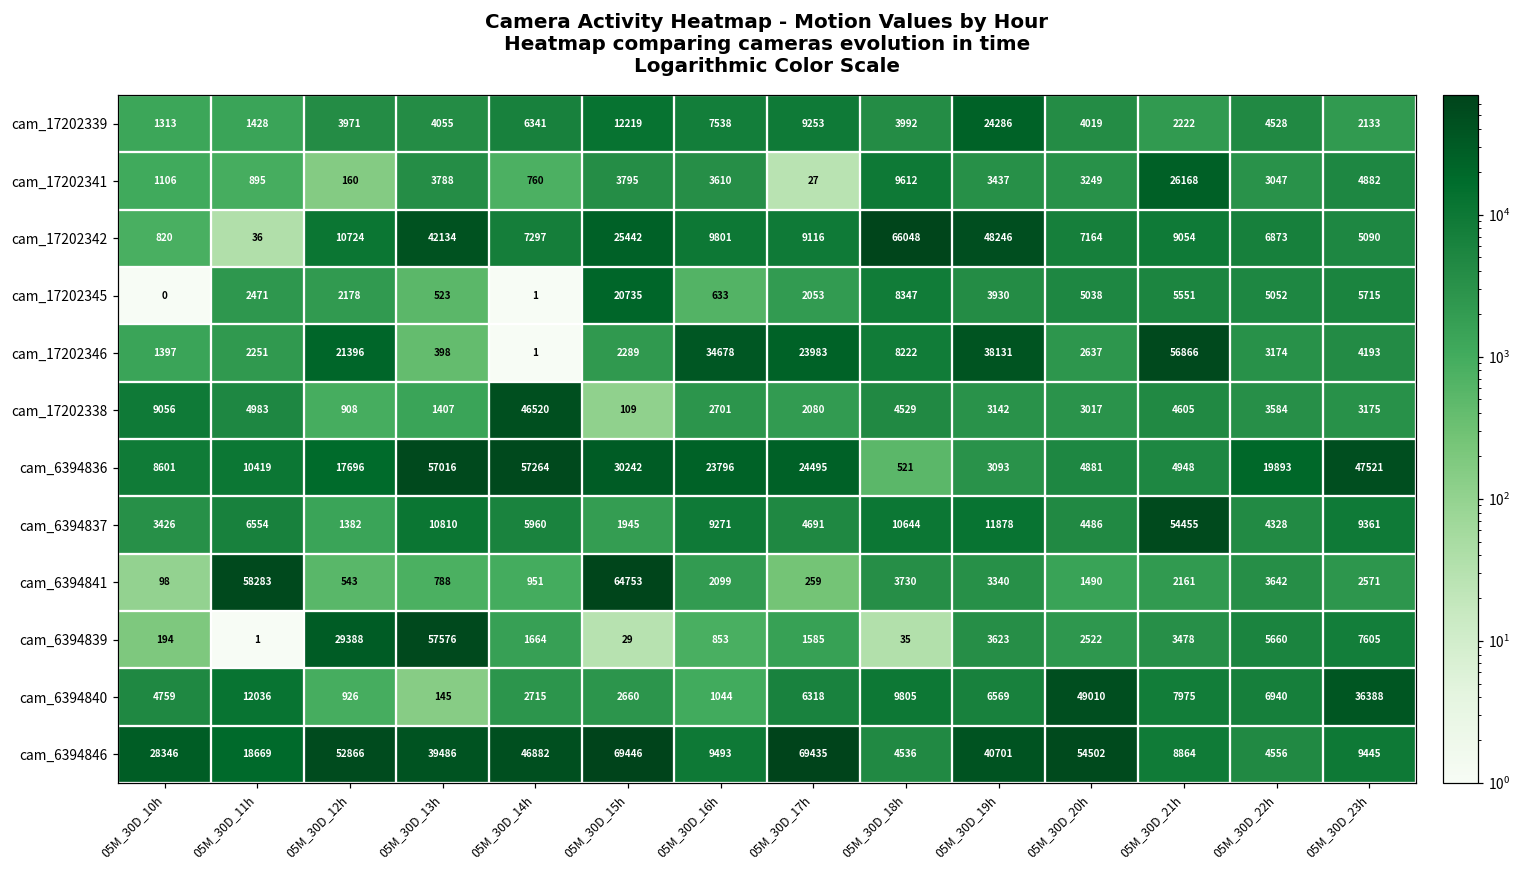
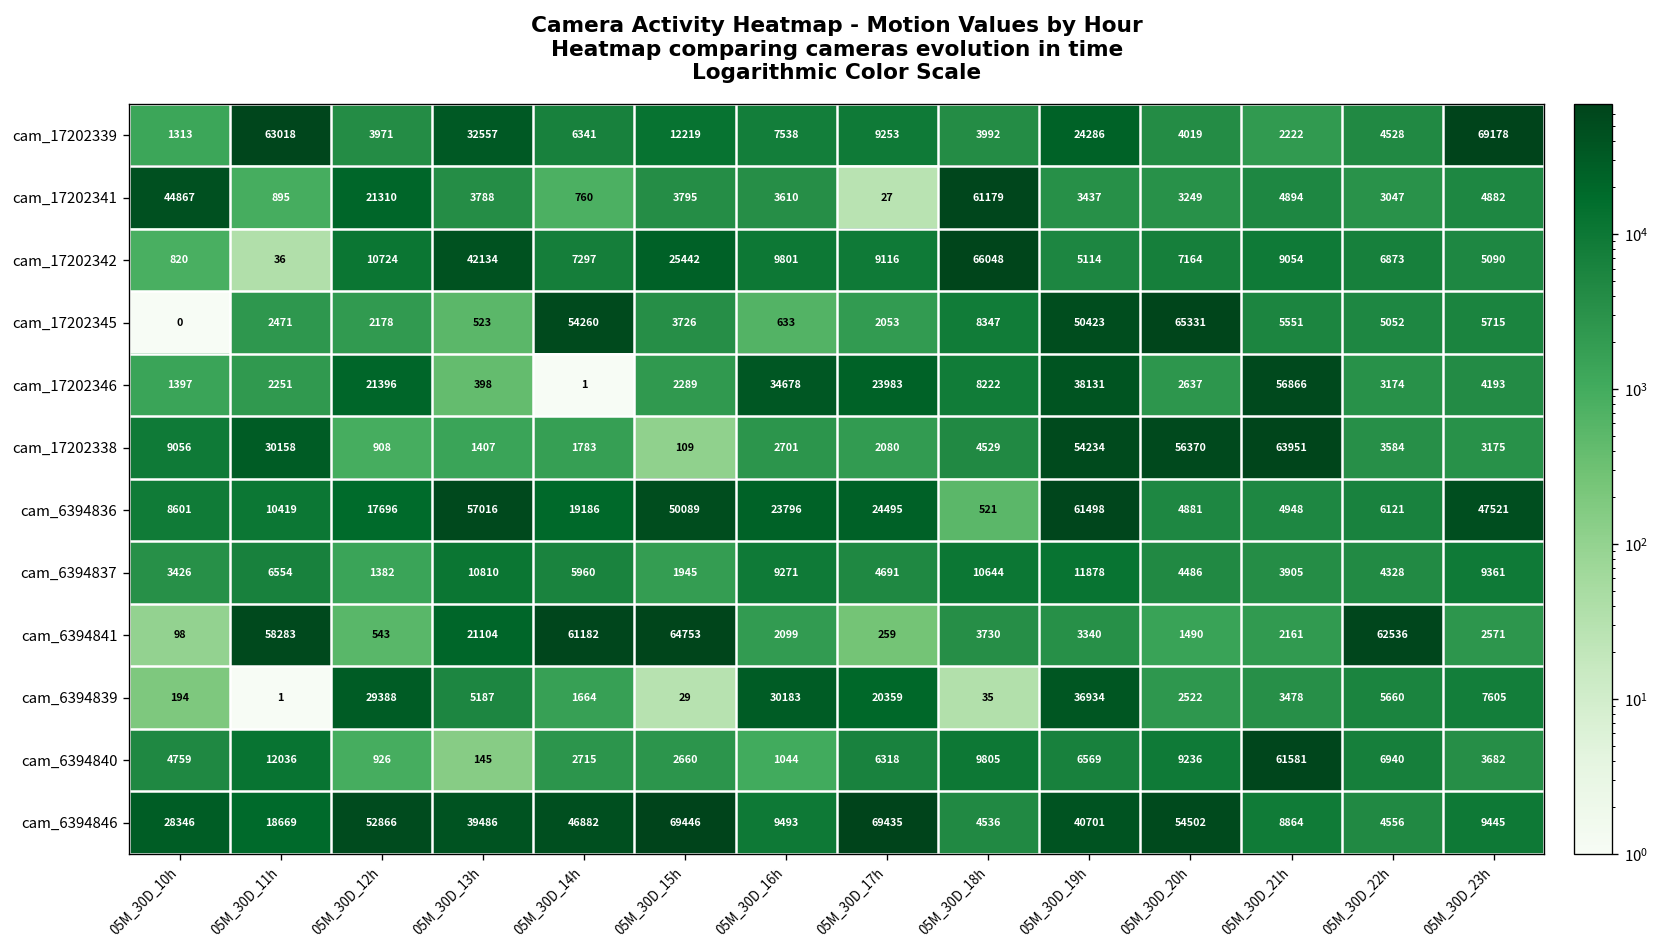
cam_17202339, 05M_30D_11h: 1428 -> 63018
cam_17202339, 05M_30D_13h: 4055 -> 32557
cam_17202339, 05M_30D_23h: 2133 -> 69178
cam_17202341, 05M_30D_10h: 1106 -> 44867
cam_17202341, 05M_30D_12h: 160 -> 21310
cam_17202341, 05M_30D_18h: 9612 -> 61179
cam_17202341, 05M_30D_21h: 26168 -> 4894
cam_17202342, 05M_30D_19h: 48246 -> 5114
cam_17202345, 05M_30D_14h: 1 -> 54260
cam_17202345, 05M_30D_15h: 20735 -> 3726
cam_17202345, 05M_30D_19h: 3930 -> 50423
cam_17202345, 05M_30D_20h: 5038 -> 65331
cam_17202338, 05M_30D_11h: 4983 -> 30158
cam_17202338, 05M_30D_14h: 46520 -> 1783
cam_17202338, 05M_30D_19h: 3142 -> 54234
cam_17202338, 05M_30D_20h: 3017 -> 56370
cam_17202338, 05M_30D_21h: 4605 -> 63951
cam_6394836, 05M_30D_14h: 57264 -> 19186
cam_6394836, 05M_30D_15h: 30242 -> 50089
cam_6394836, 05M_30D_19h: 3093 -> 61498
cam_6394836, 05M_30D_22h: 19893 -> 6121
cam_6394837, 05M_30D_21h: 54455 -> 3905
cam_6394841, 05M_30D_13h: 788 -> 21104
cam_6394841, 05M_30D_14h: 951 -> 61182
cam_6394841, 05M_30D_22h: 3642 -> 62536
cam_6394839, 05M_30D_13h: 57576 -> 5187
cam_6394839, 05M_30D_16h: 853 -> 30183
cam_6394839, 05M_30D_17h: 1585 -> 20359
cam_6394839, 05M_30D_19h: 3623 -> 36934
cam_6394840, 05M_30D_20h: 49010 -> 9236
cam_6394840, 05M_30D_21h: 7975 -> 61581
cam_6394840, 05M_30D_23h: 36388 -> 3682
